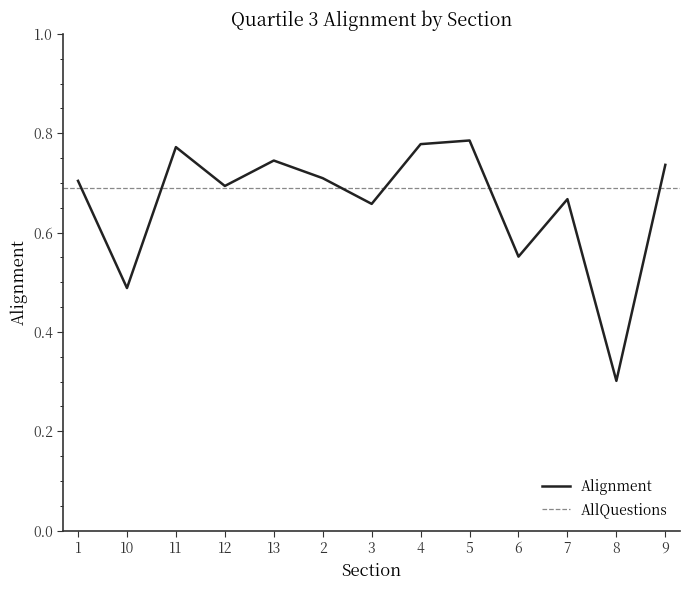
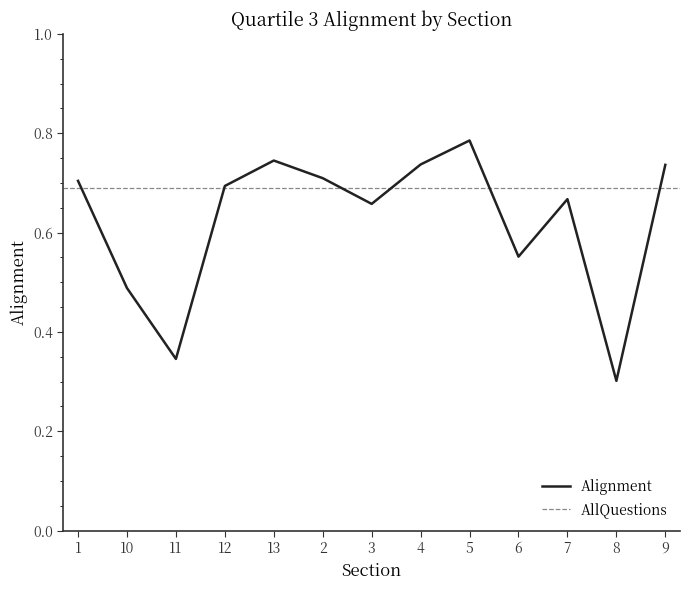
11: 0.77 -> 0.35
4: 0.78 -> 0.74
